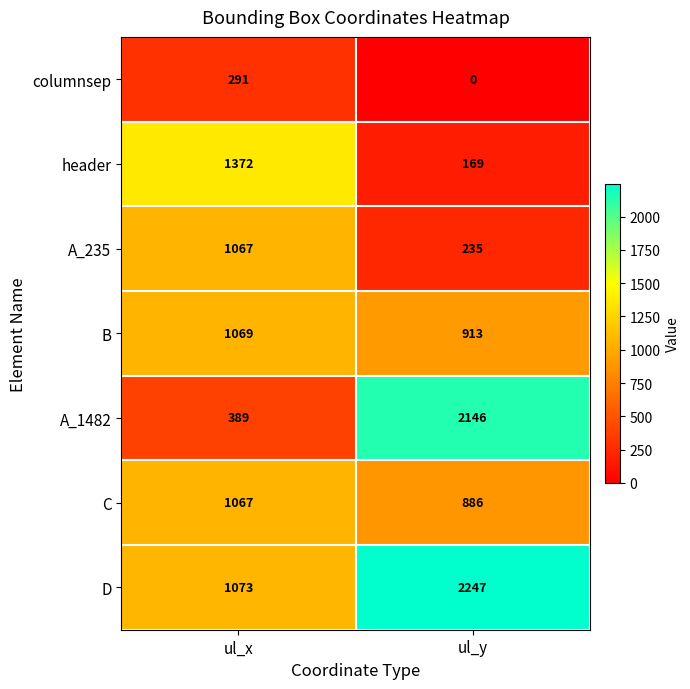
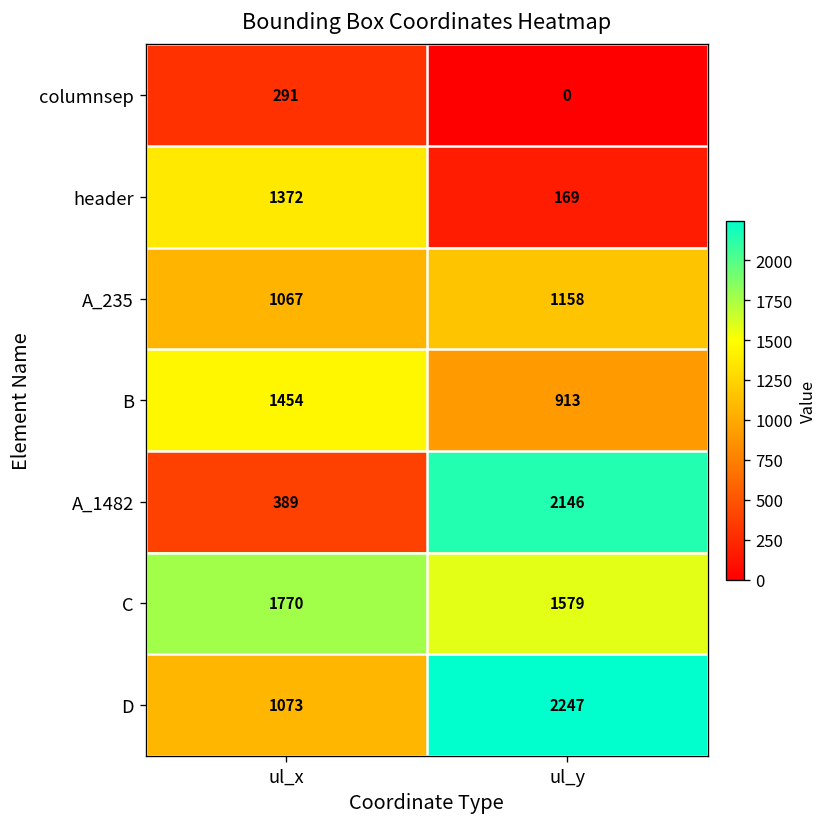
A_235, ul_y: 235 -> 1158
B, ul_x: 1069 -> 1454
C, ul_x: 1067 -> 1770
C, ul_y: 886 -> 1579
